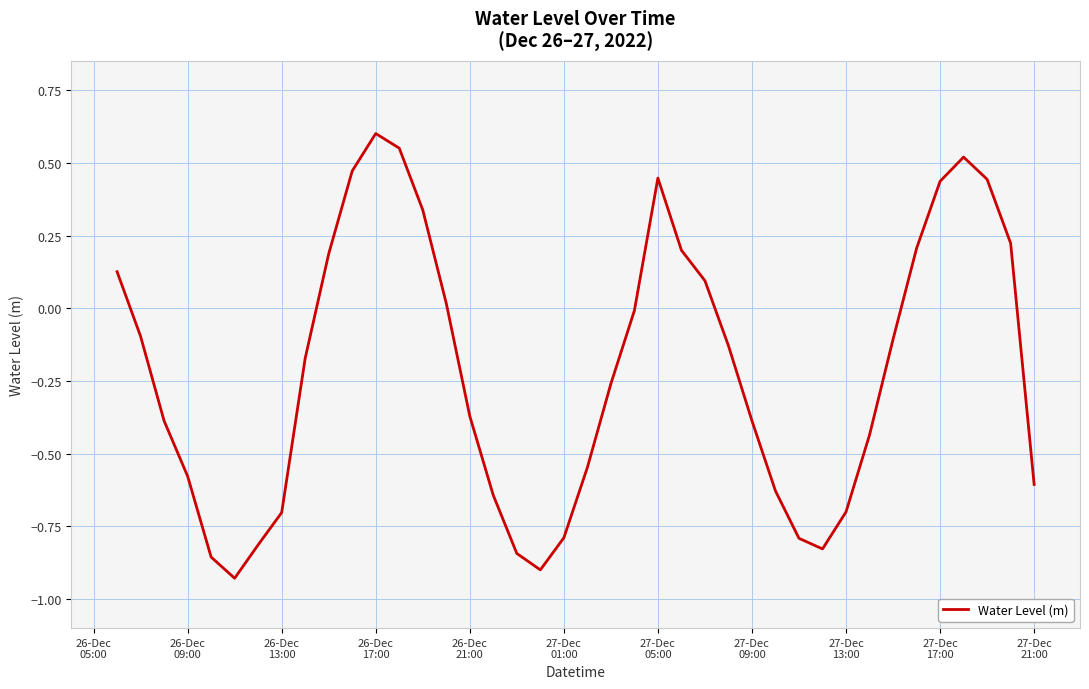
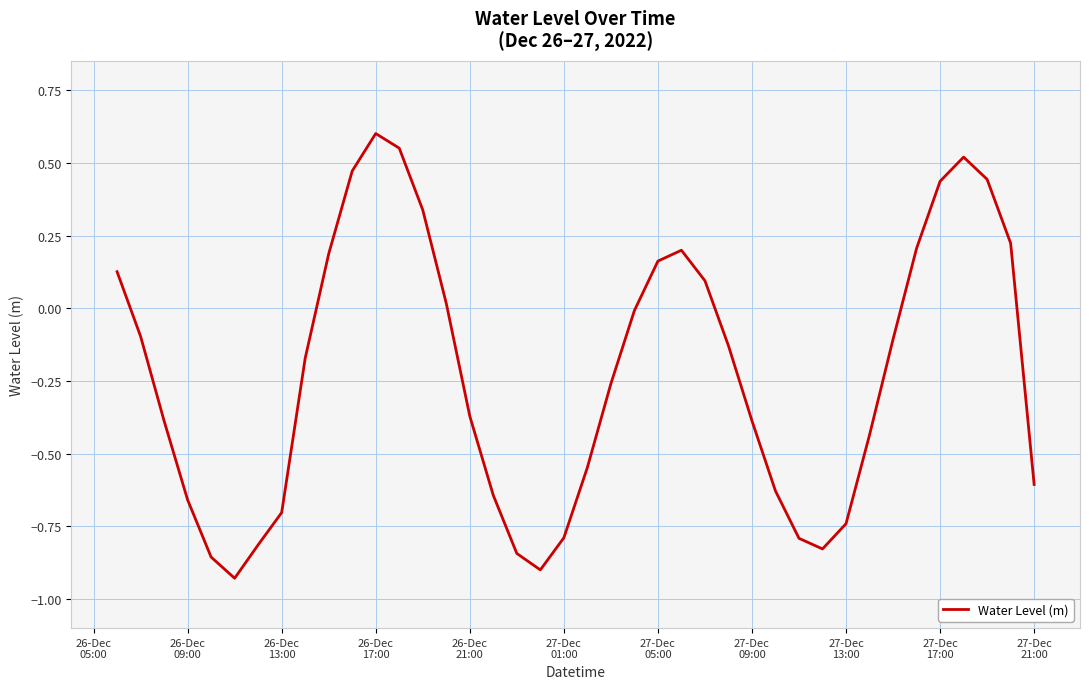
26-Dec 09:00: -0.58 -> -0.66
27-Dec 05:00: 0.45 -> 0.16
27-Dec 13:00: -0.70 -> -0.74
